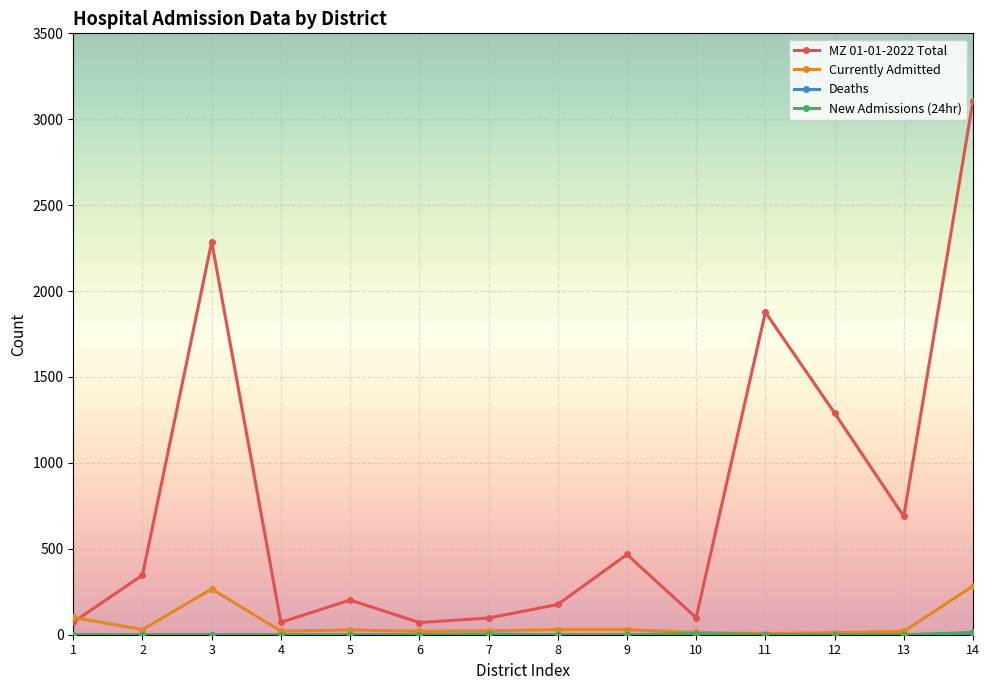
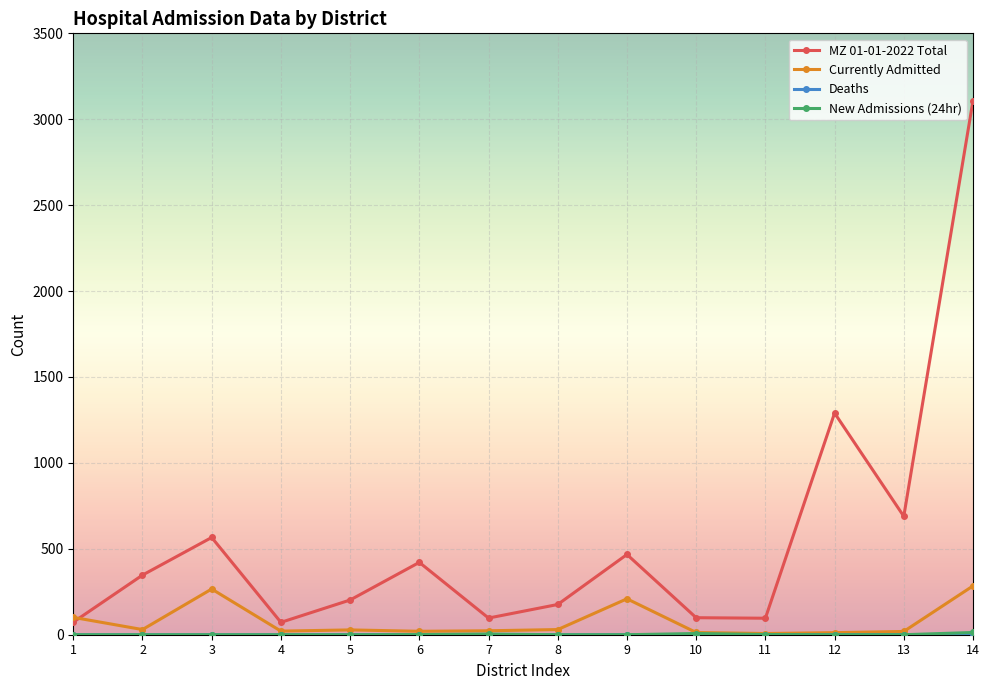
MZ 01-01-2022 Total, 3: 2290 -> 570
MZ 01-01-2022 Total, 6: 70 -> 420
Currently Admitted, 9: 30 -> 210
MZ 01-01-2022 Total, 11: 1880 -> 100
